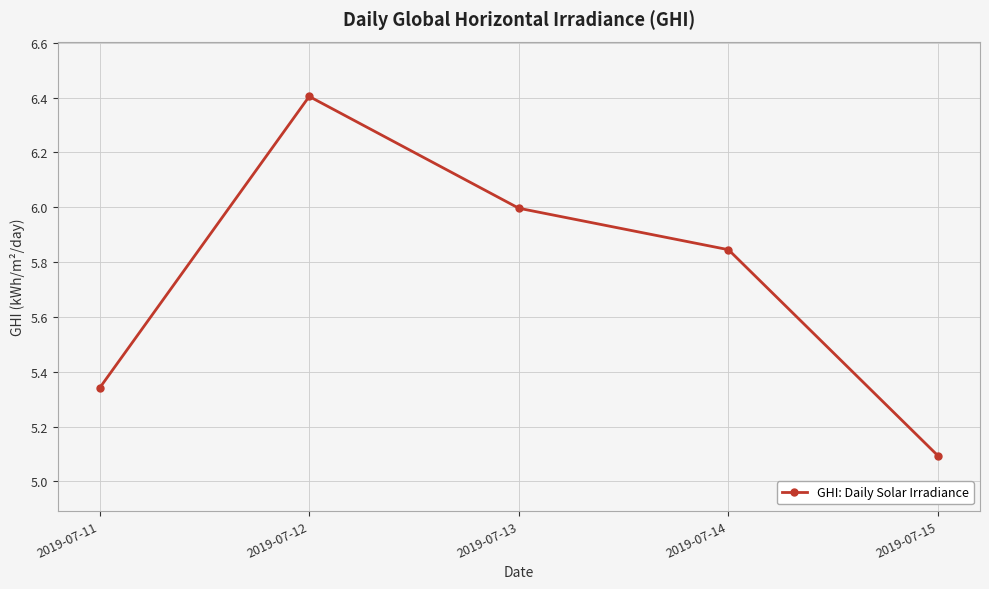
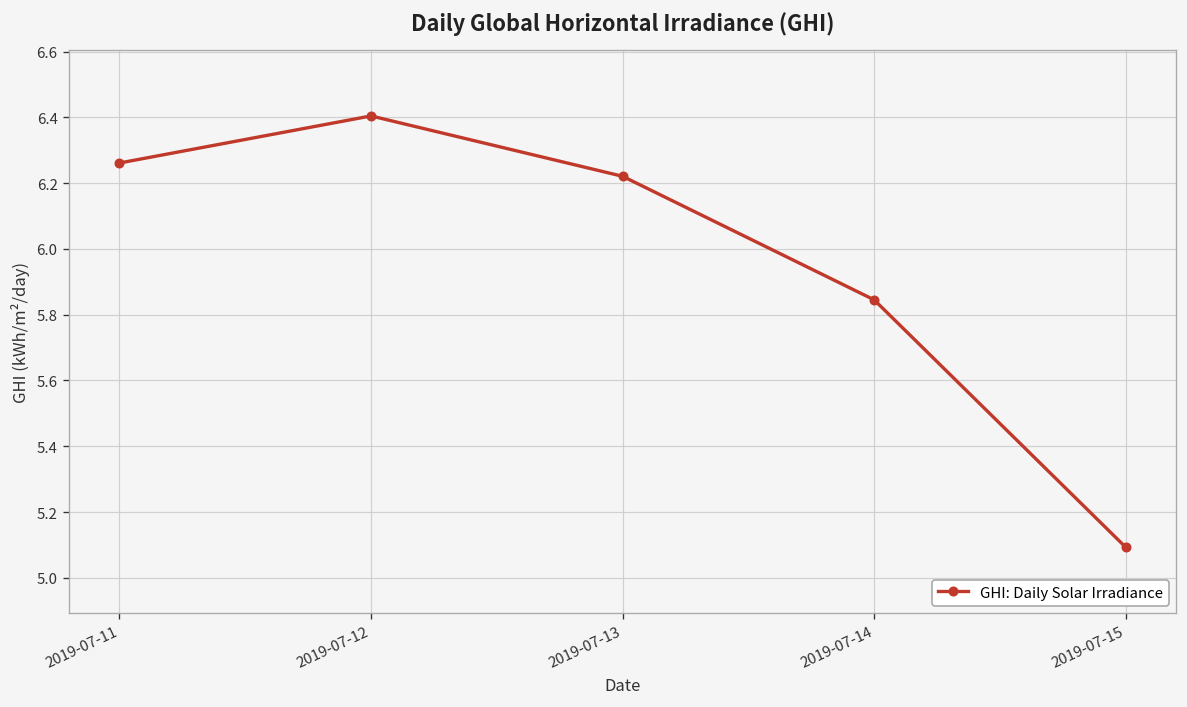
2019-07-11: 5.34 -> 6.26
2019-07-13: 6.00 -> 6.22
